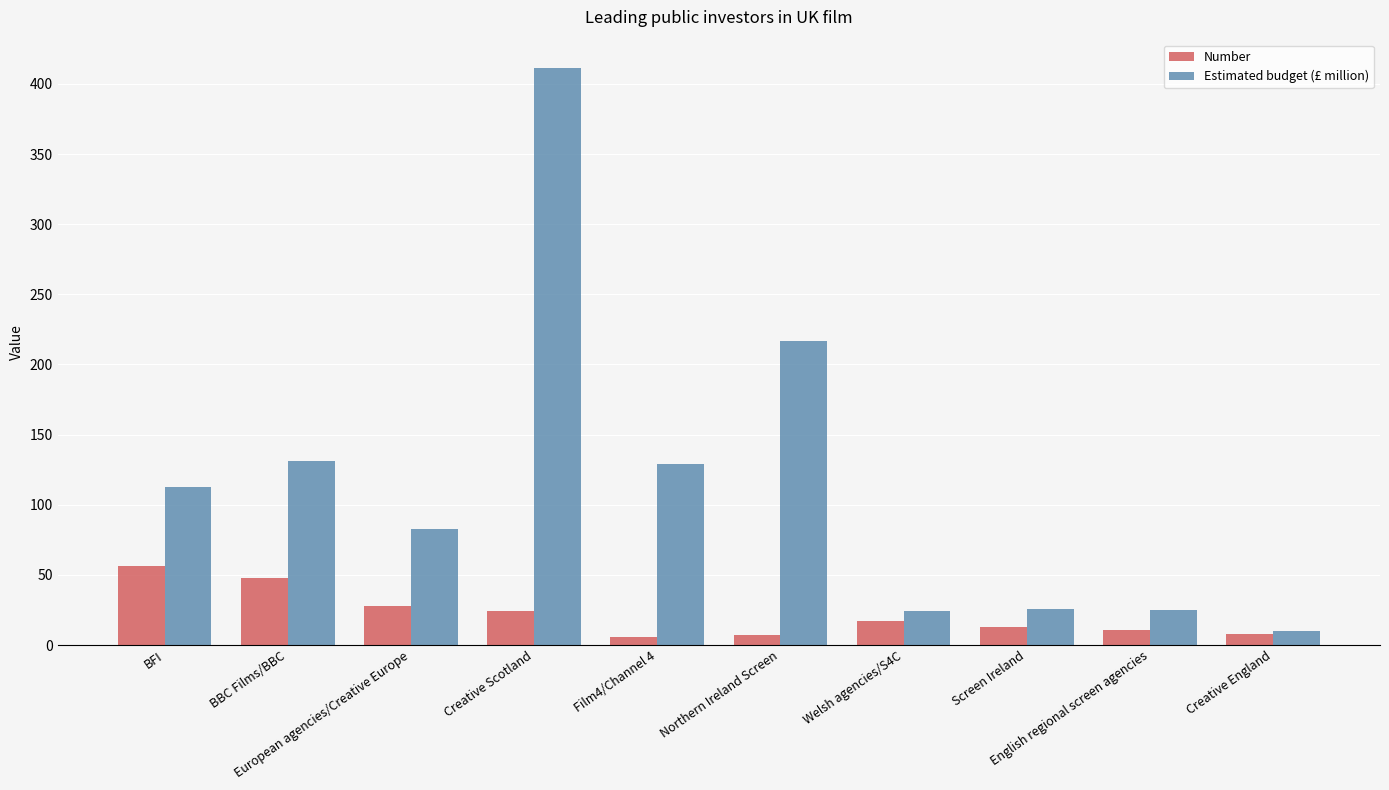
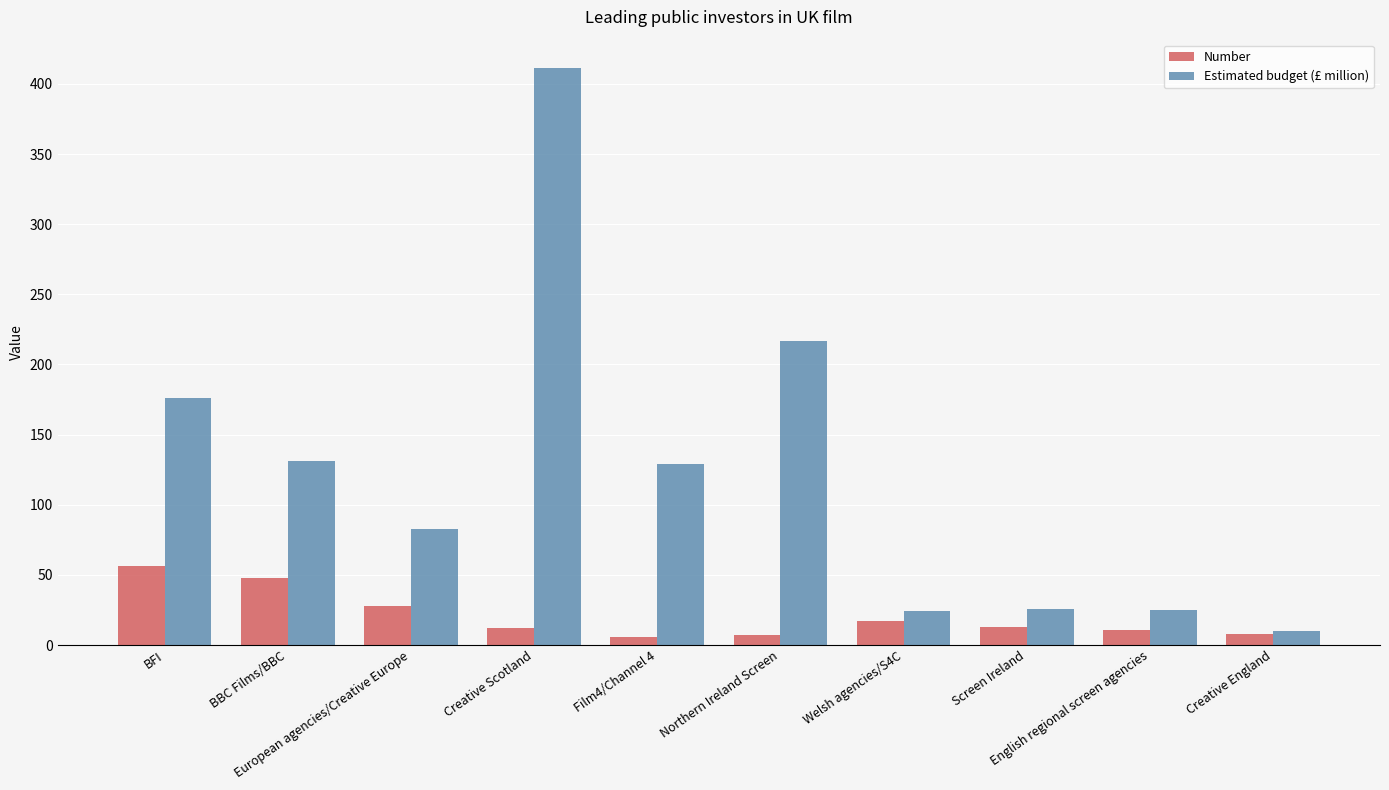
Estimated budget (£ million), BFI: 113 -> 176
Number, Creative Scotland: 24 -> 12
